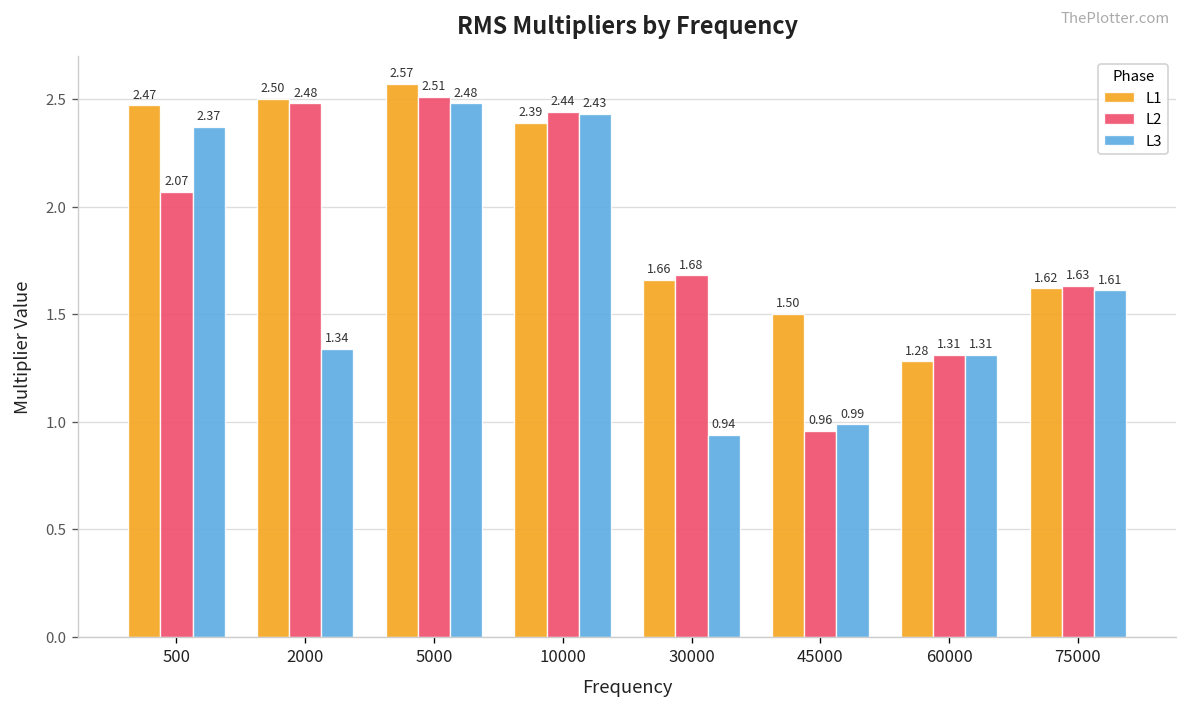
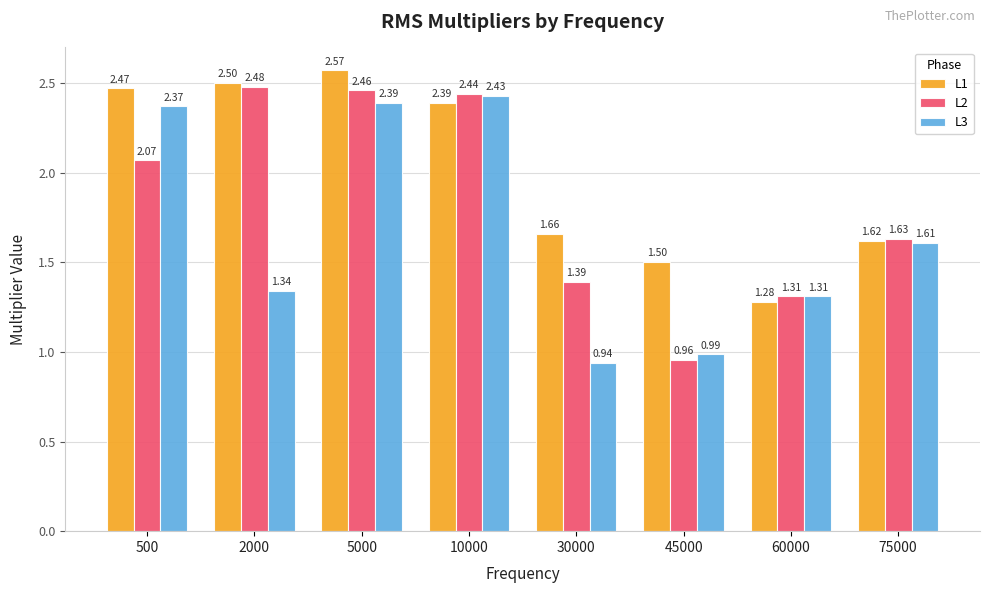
L2, 5000: 2.51 -> 2.46
L3, 5000: 2.48 -> 2.39
L2, 30000: 1.68 -> 1.39
